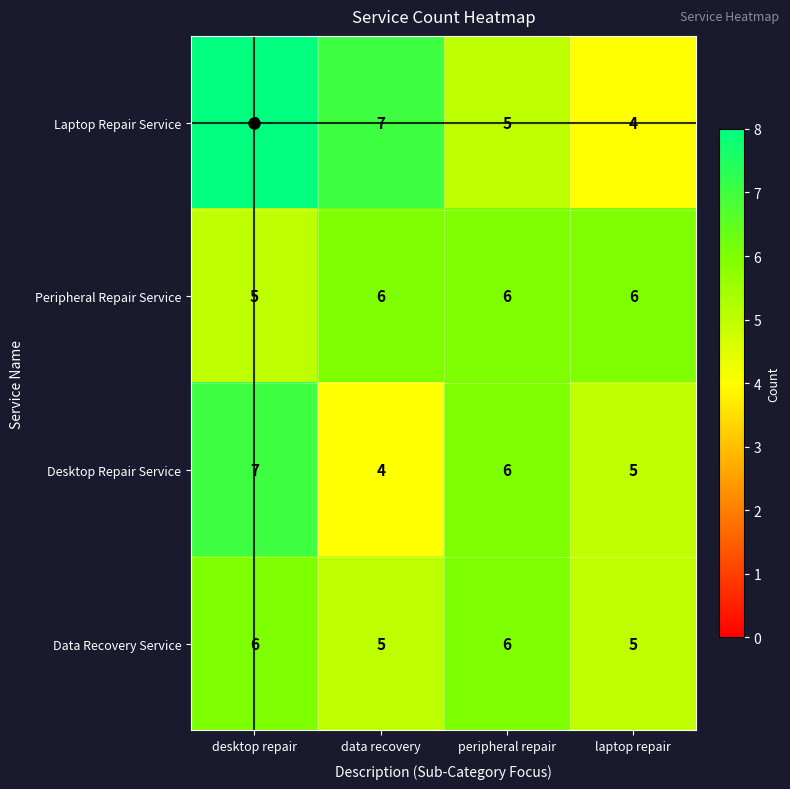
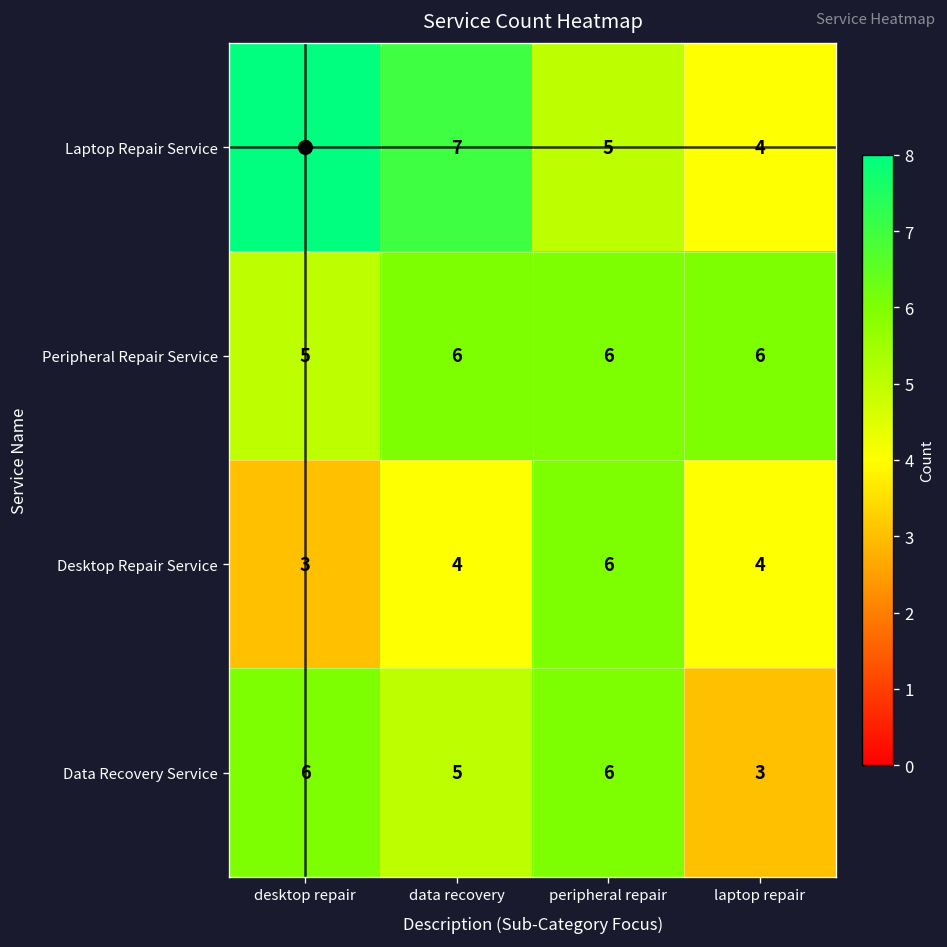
Desktop Repair Service, desktop repair: 7 -> 3
Desktop Repair Service, laptop repair: 5 -> 4
Data Recovery Service, laptop repair: 5 -> 3
